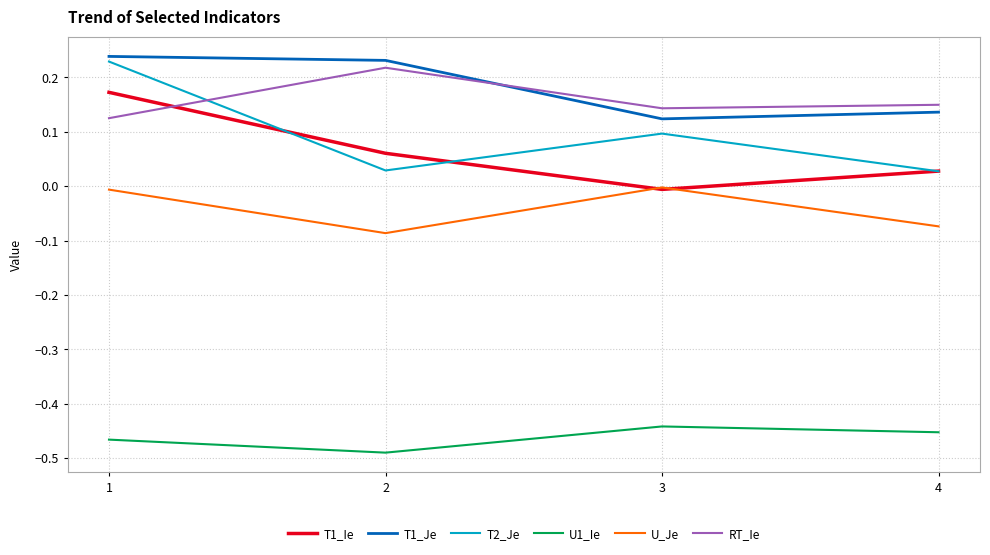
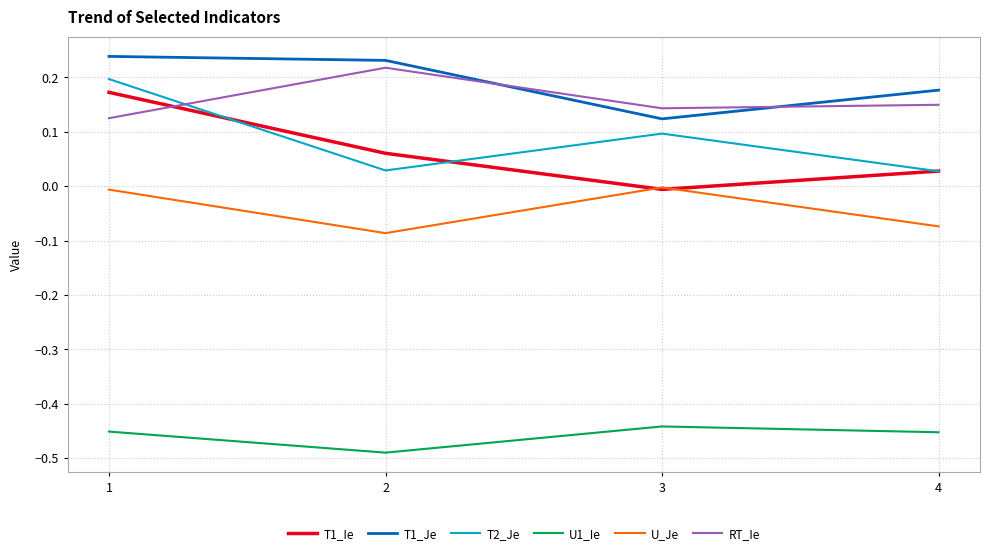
T2_Je, 1: 0.23 -> 0.20
U1_Ie, 1: -0.47 -> -0.45
T1_Je, 4: 0.14 -> 0.18
